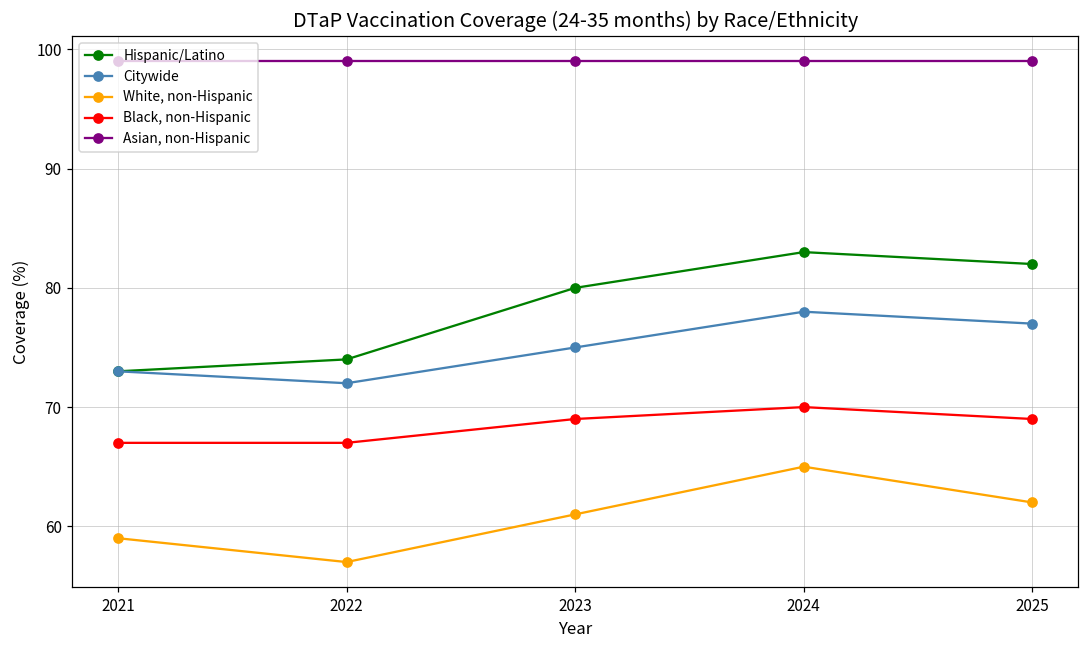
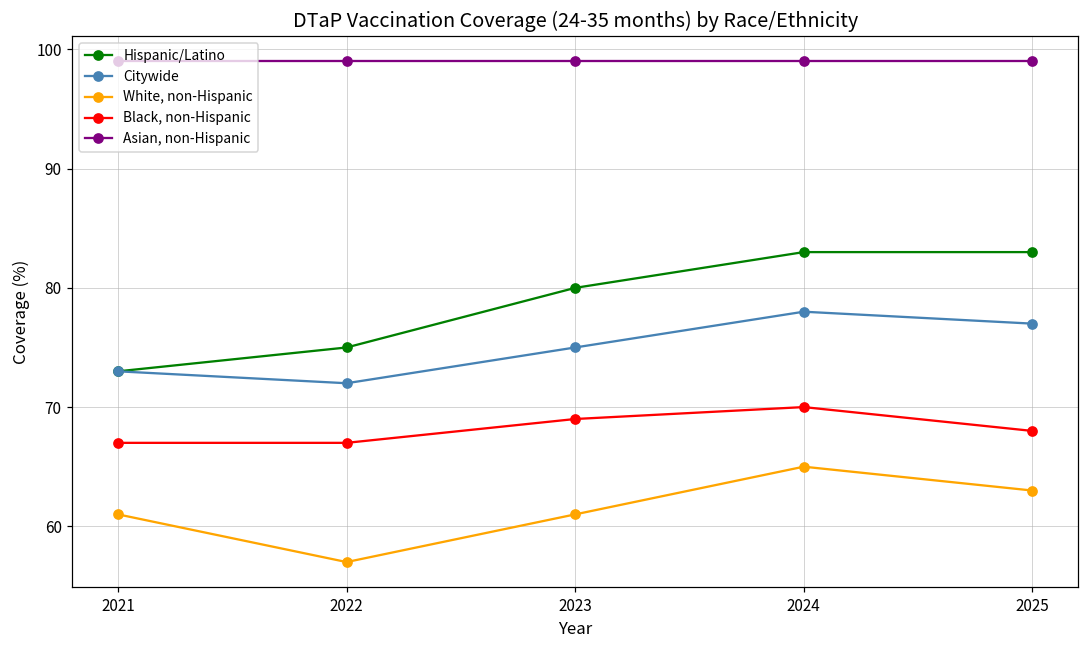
White, non-Hispanic, 2021: 59 -> 61
Hispanic/Latino, 2022: 74 -> 75
Hispanic/Latino, 2025: 82 -> 83
White, non-Hispanic, 2025: 62 -> 63
Black, non-Hispanic, 2025: 69 -> 68
